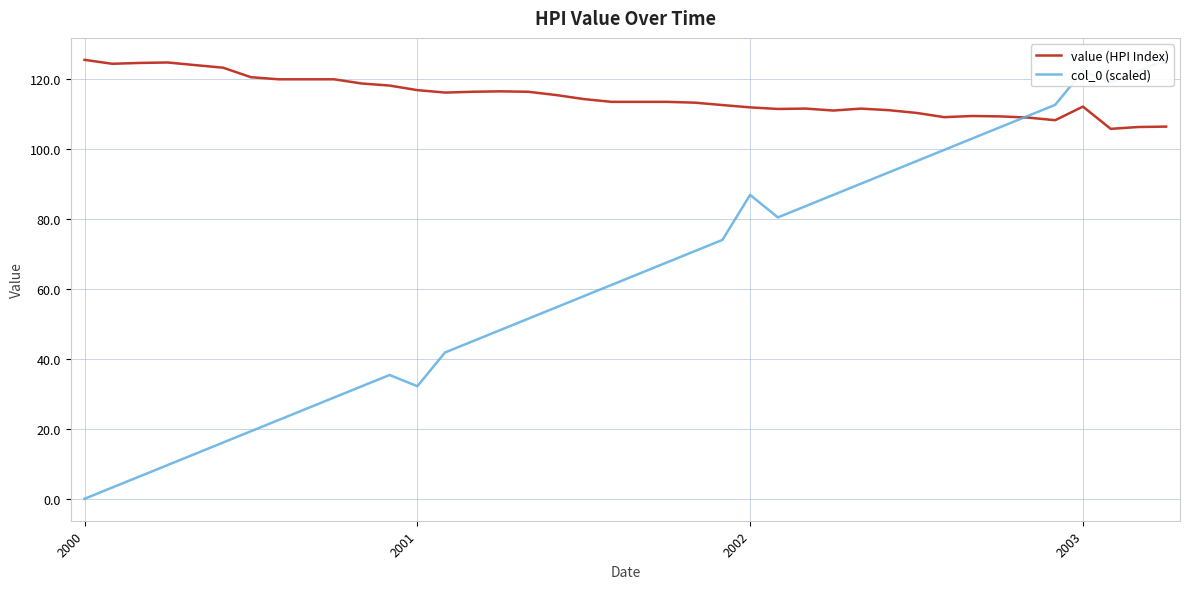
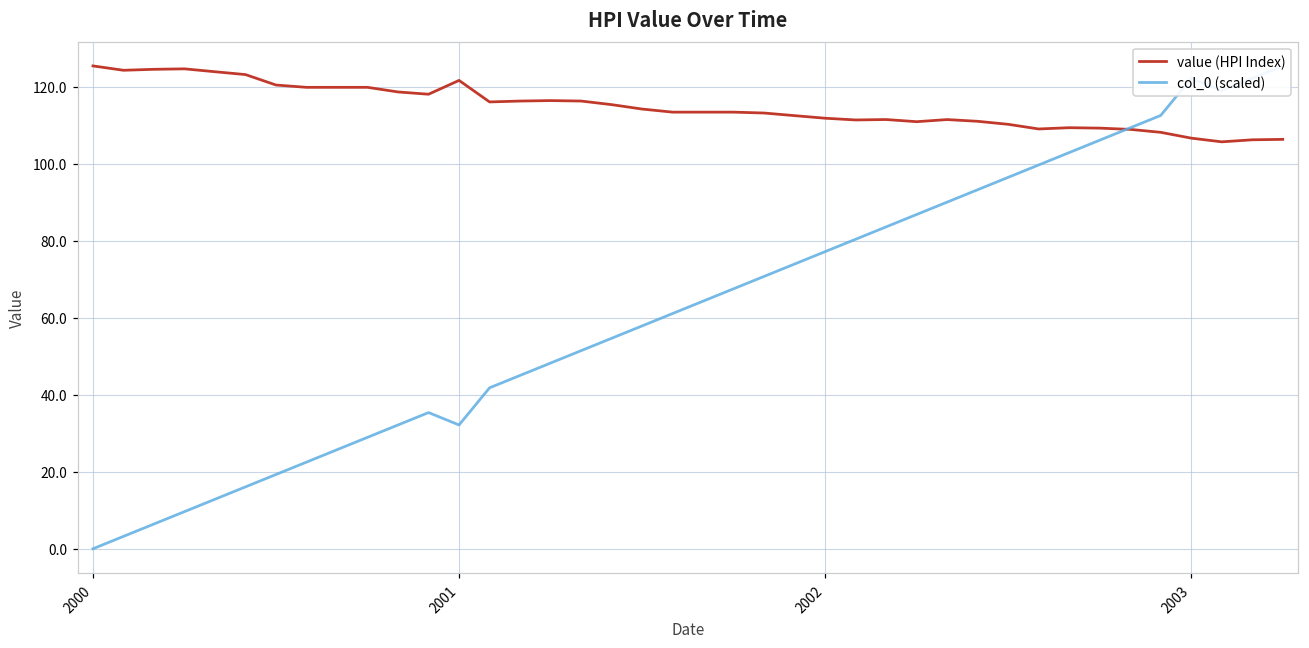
value (HPI Index), 2001: 117 -> 122
col_0 (scaled), 2002: 87 -> 77
value (HPI Index), 2003: 112 -> 107
